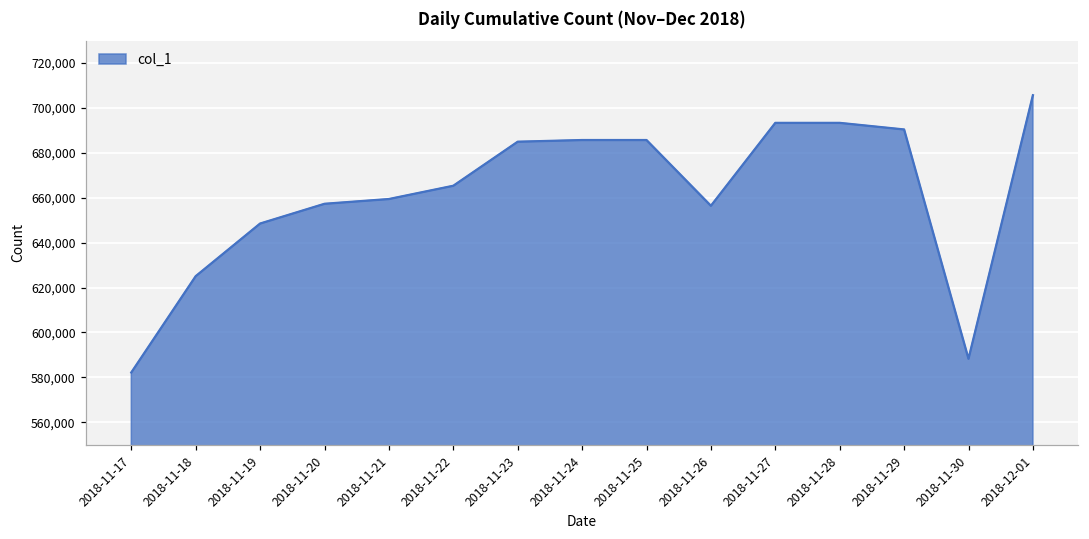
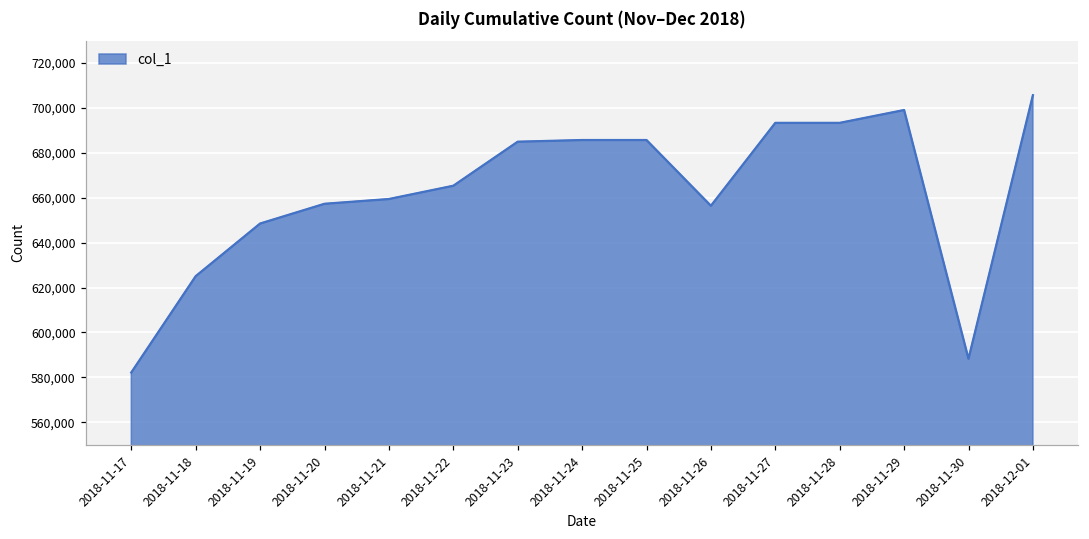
2018-11-29: 690,000 -> 699,000
